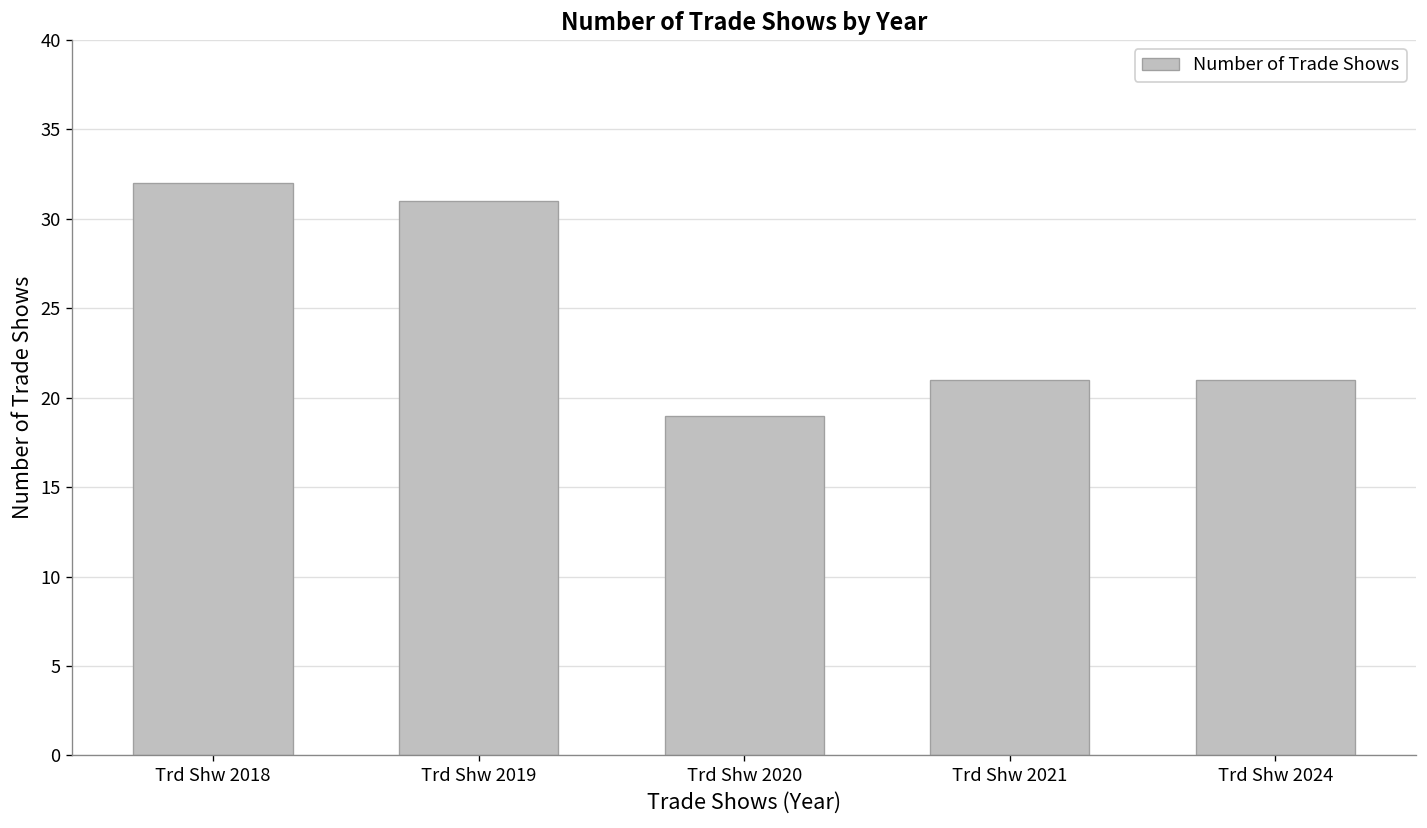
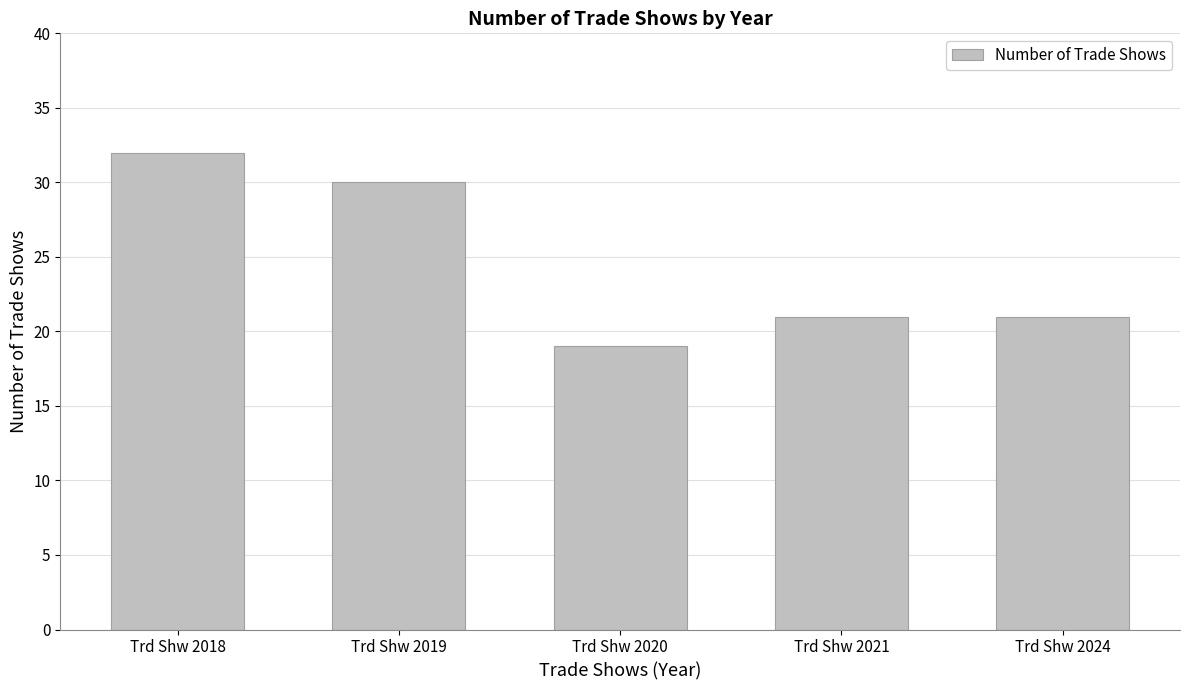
Trd Shw 2019: 31 -> 30
